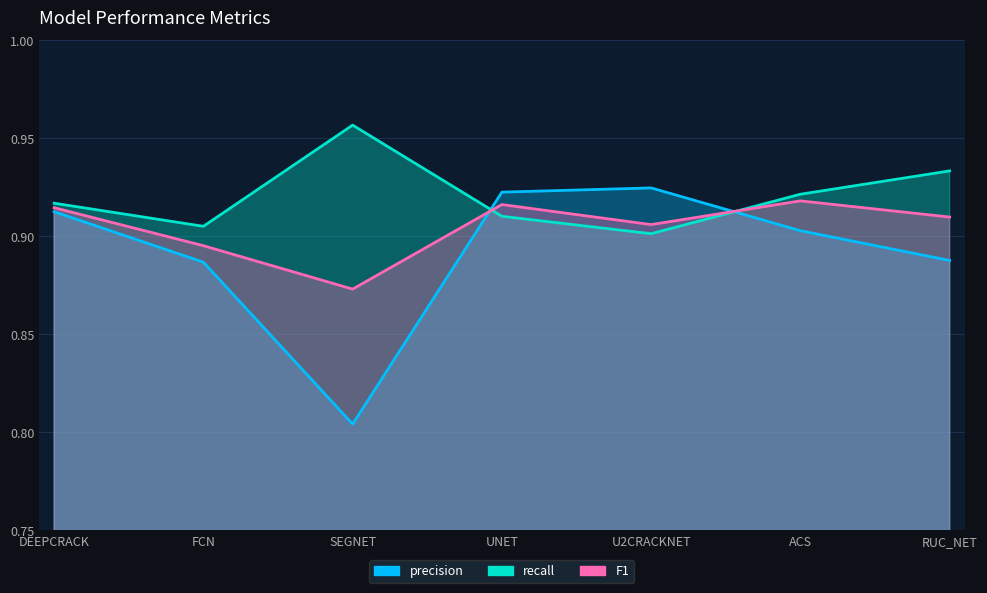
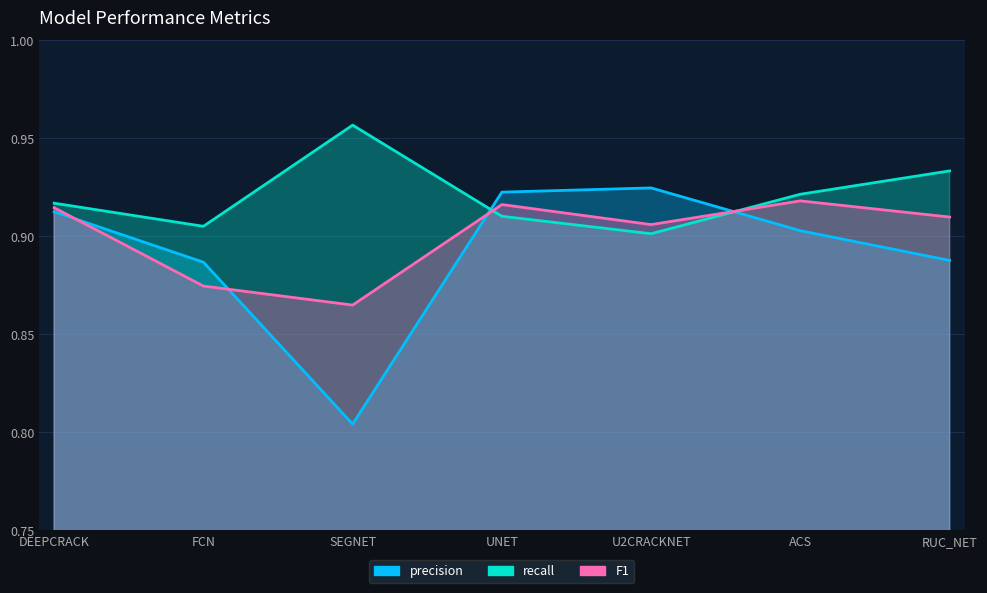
F1, FCN: 0.895 -> 0.875
F1, SEGNET: 0.873 -> 0.865
